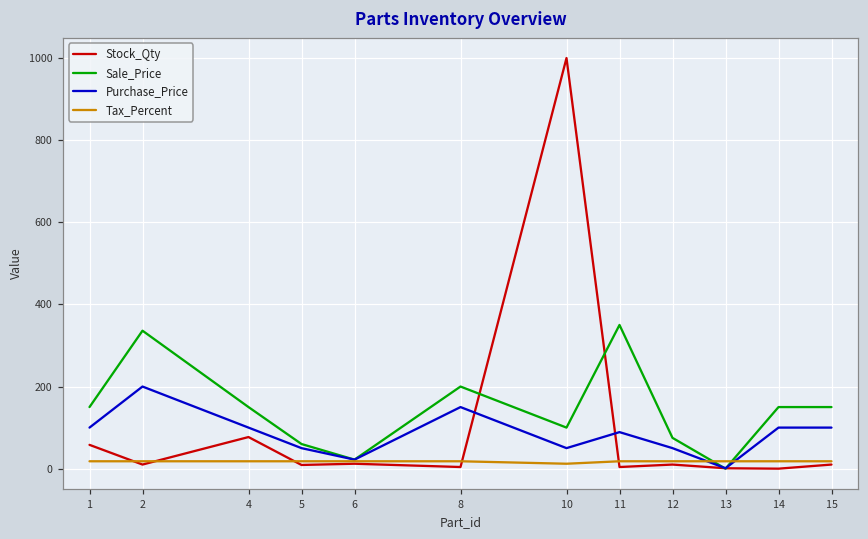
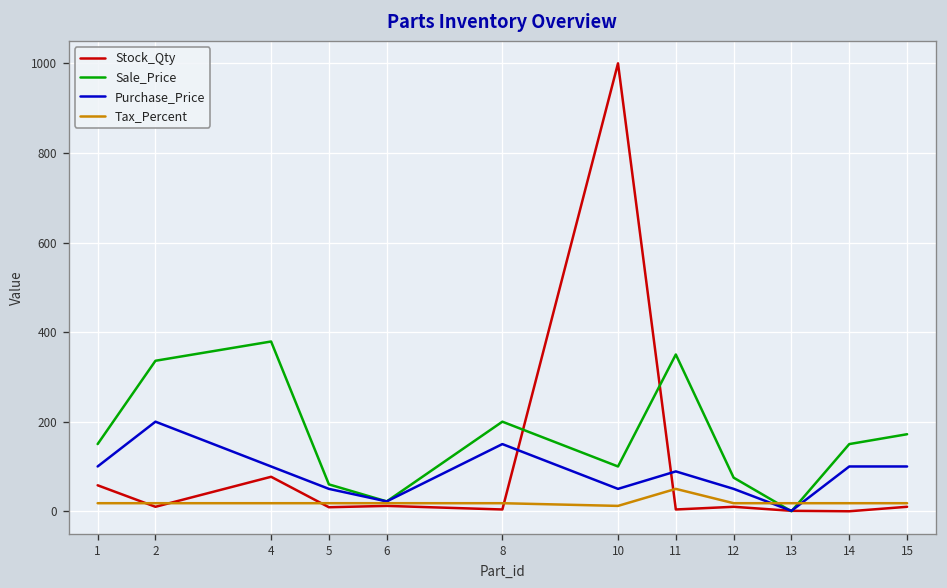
Sale_Price, 4: 150 -> 380
Tax_Percent, 11: 20 -> 50
Sale_Price, 15: 150 -> 170
